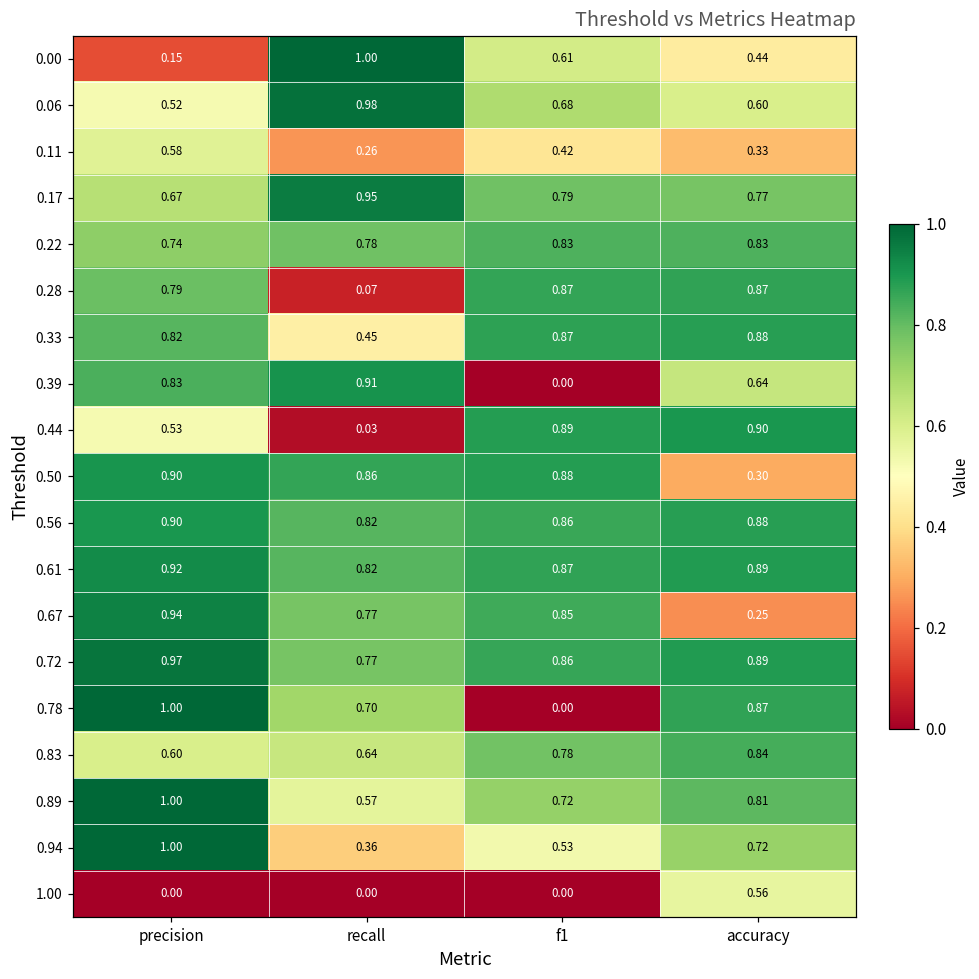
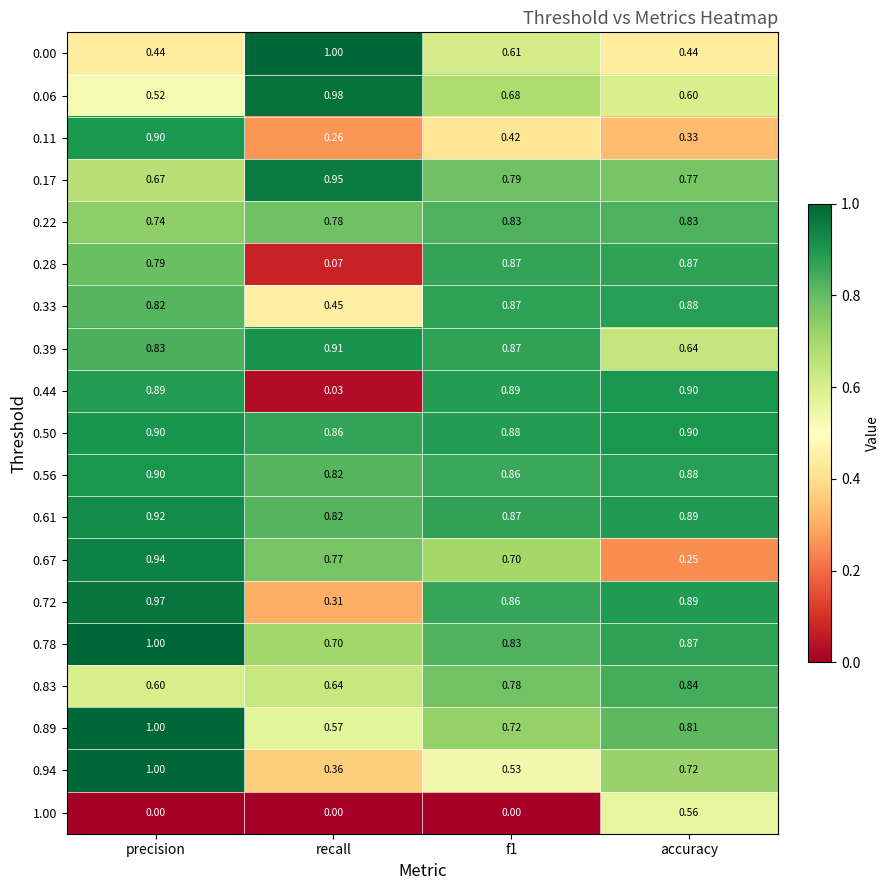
0.00, precision: 0.15 -> 0.44
0.11, precision: 0.58 -> 0.90
0.39, f1: 0.00 -> 0.87
0.44, precision: 0.53 -> 0.89
0.50, accuracy: 0.30 -> 0.90
0.67, f1: 0.85 -> 0.70
0.72, recall: 0.77 -> 0.31
0.78, f1: 0.00 -> 0.83
